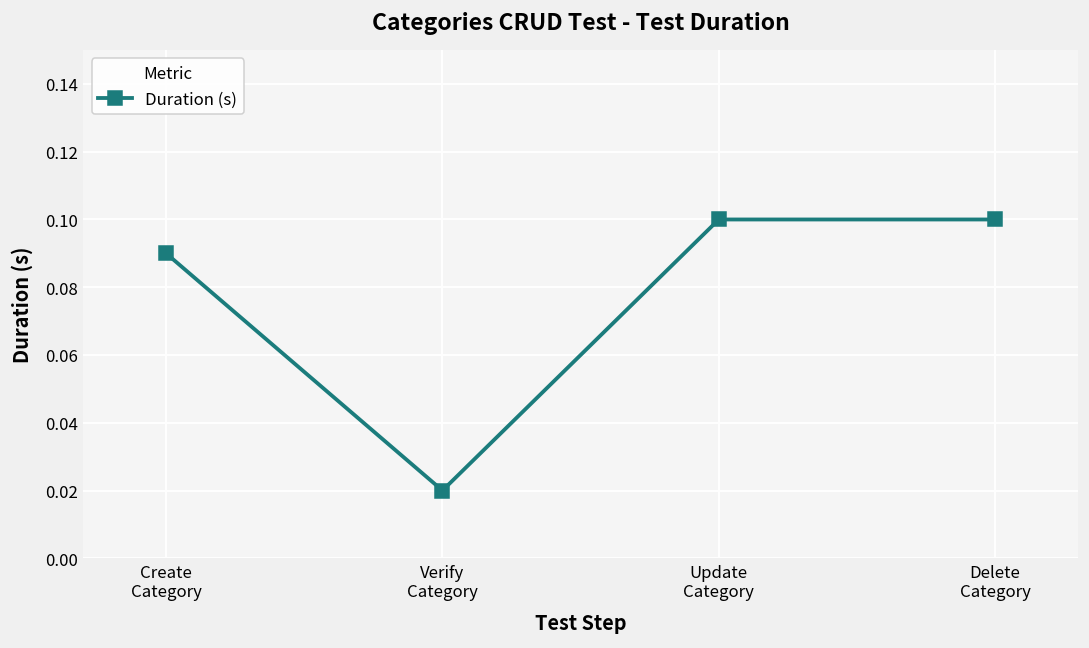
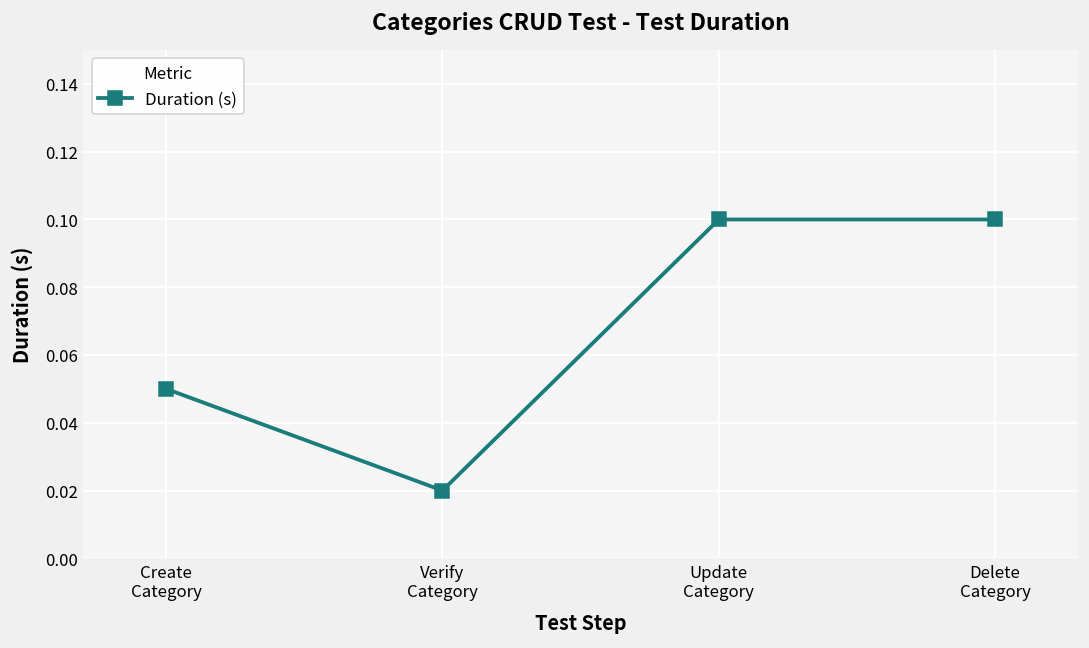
Create Category: 0.09 -> 0.05
